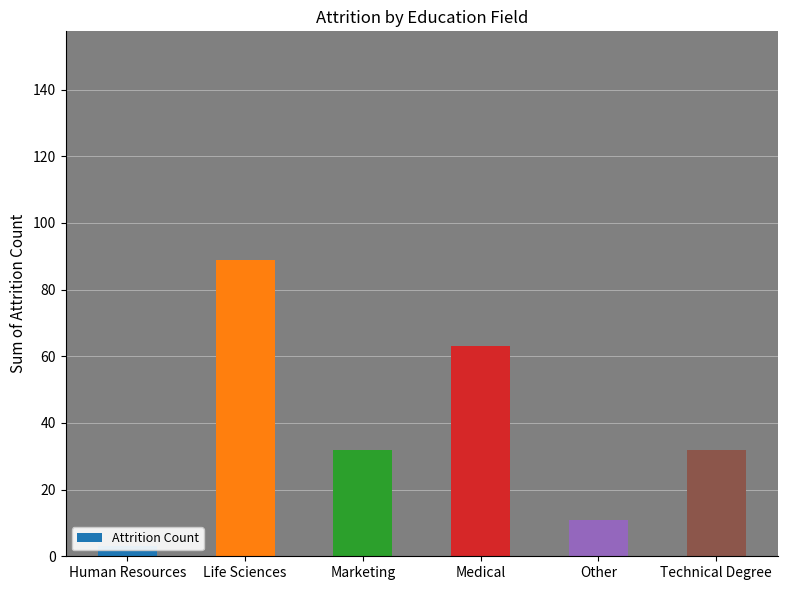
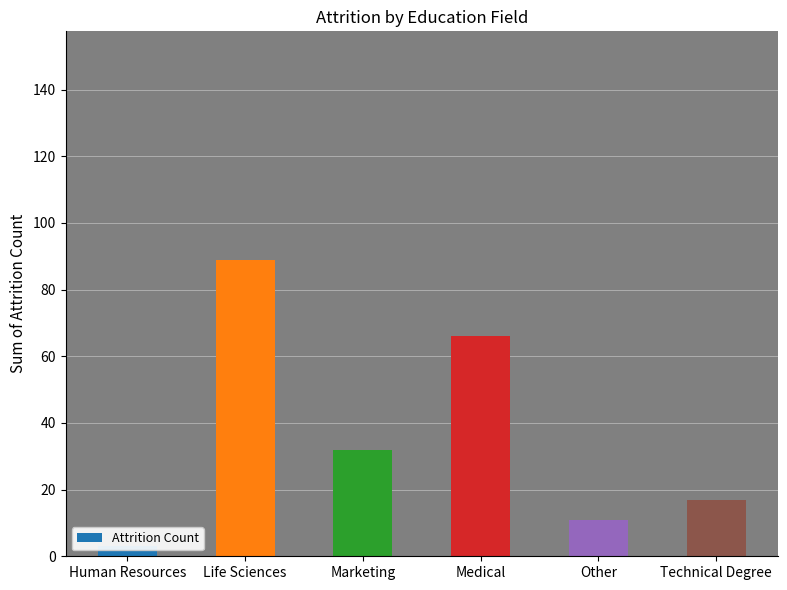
Medical: 63 -> 66
Technical Degree: 32 -> 17
